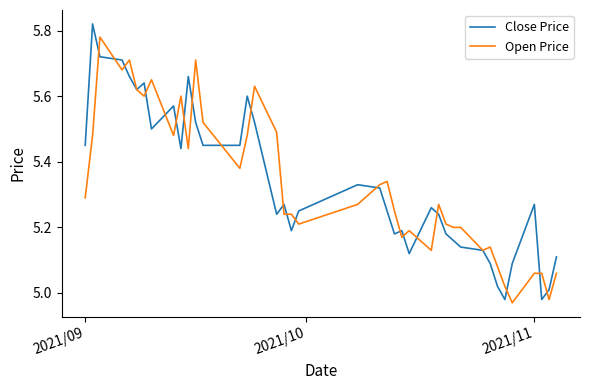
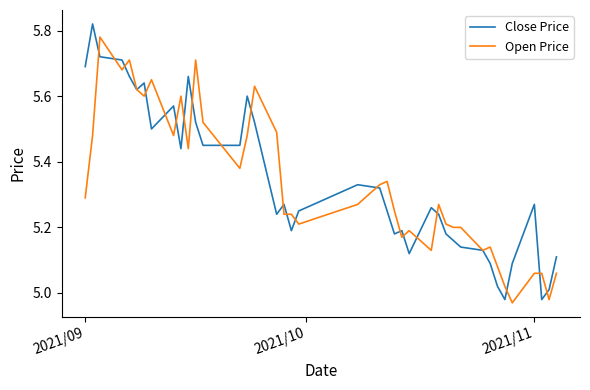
Close Price, 2021/09: 5.45 -> 5.69
